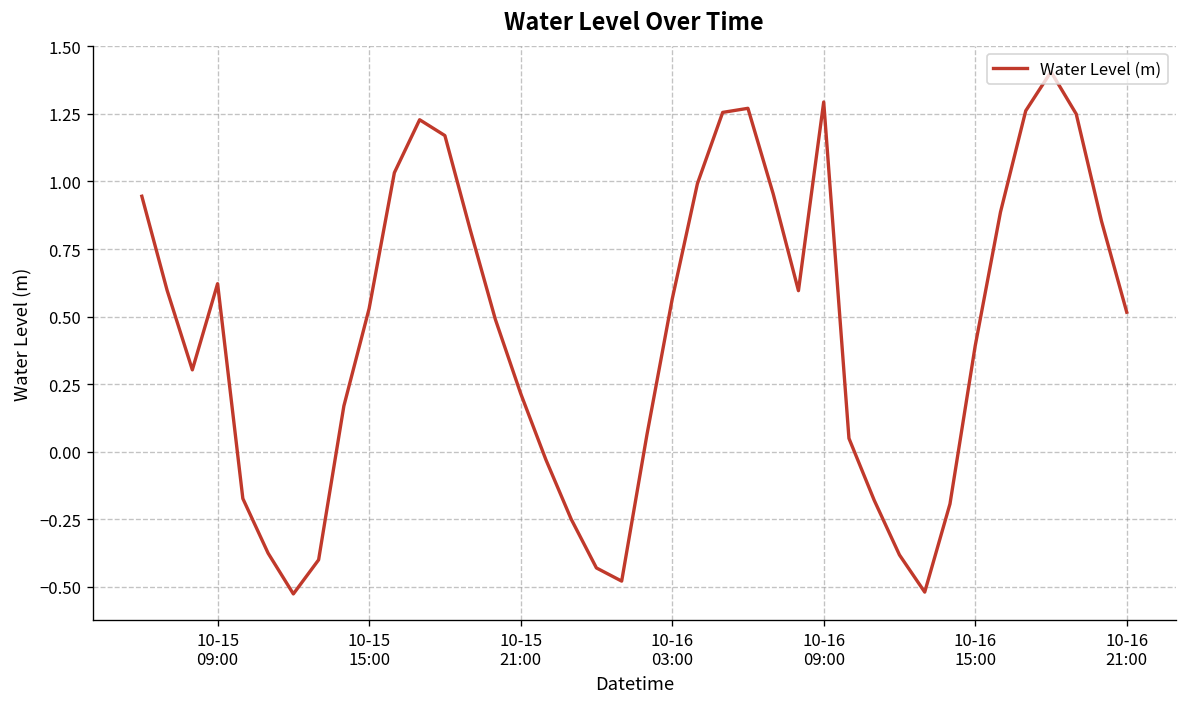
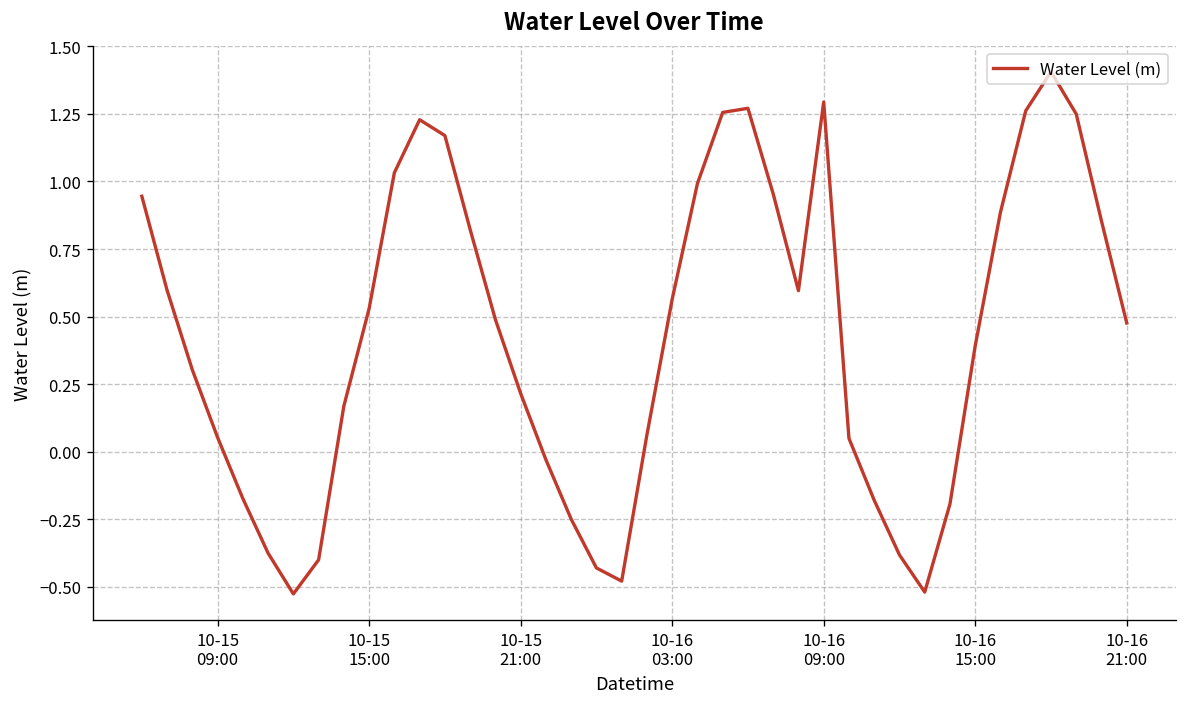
10-15 09:00: 0.62 -> 0.05
10-16 21:00: 0.52 -> 0.48
